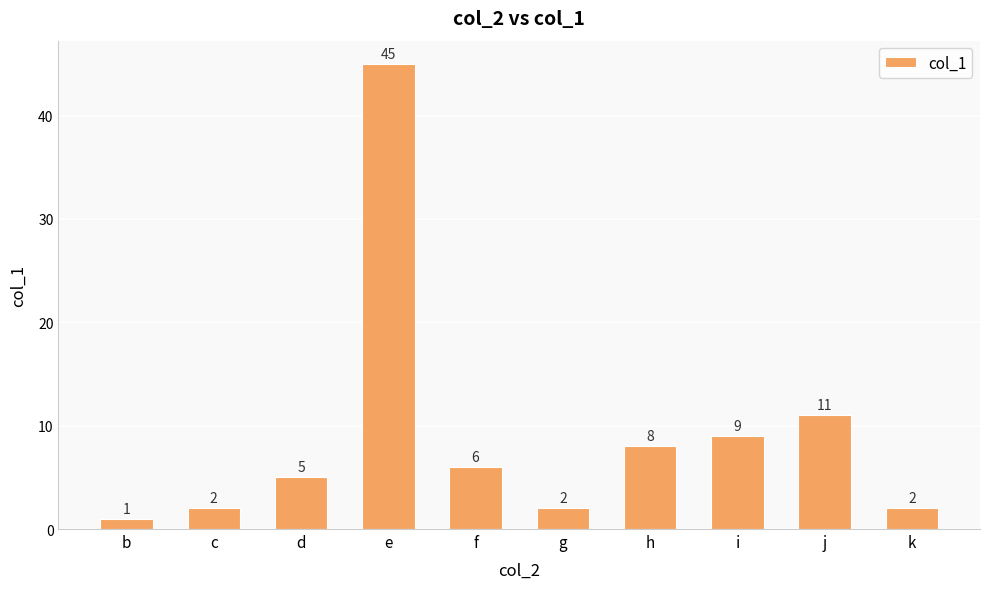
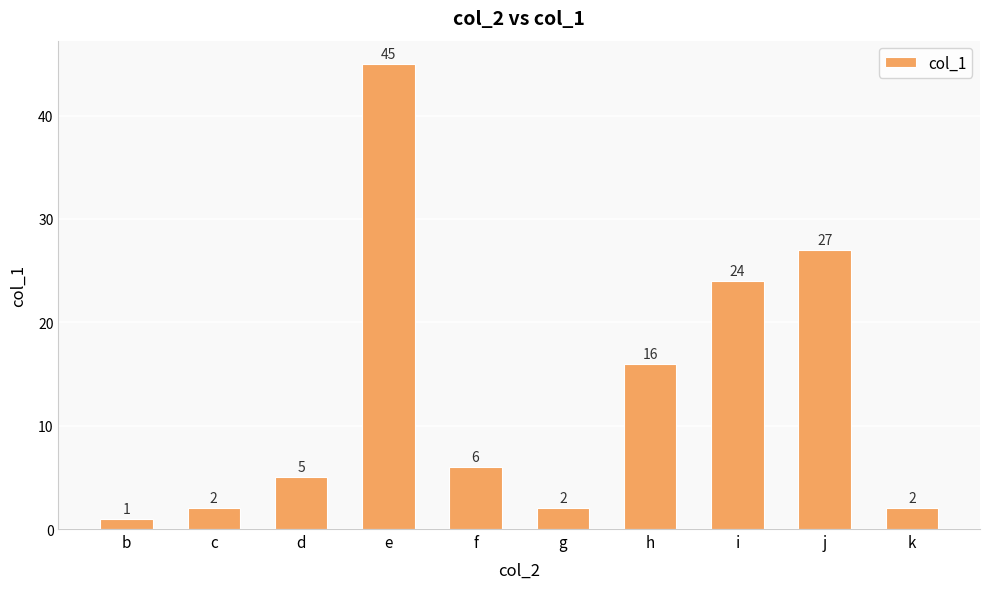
h: 8 -> 16
i: 9 -> 24
j: 11 -> 27
